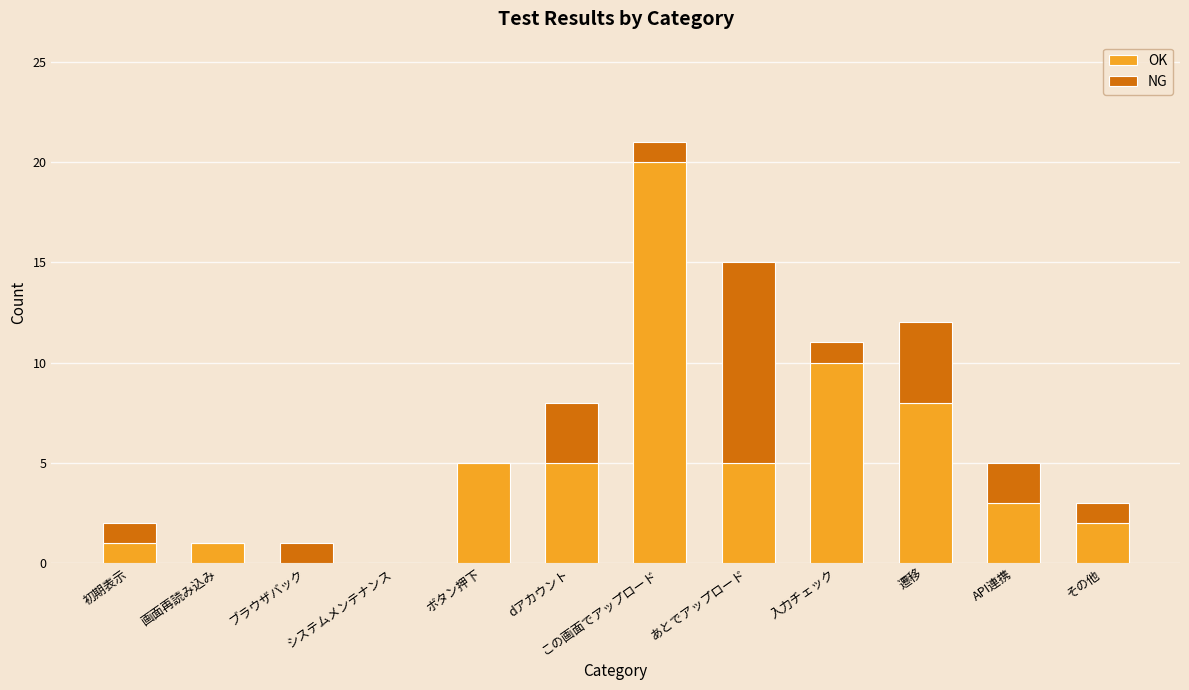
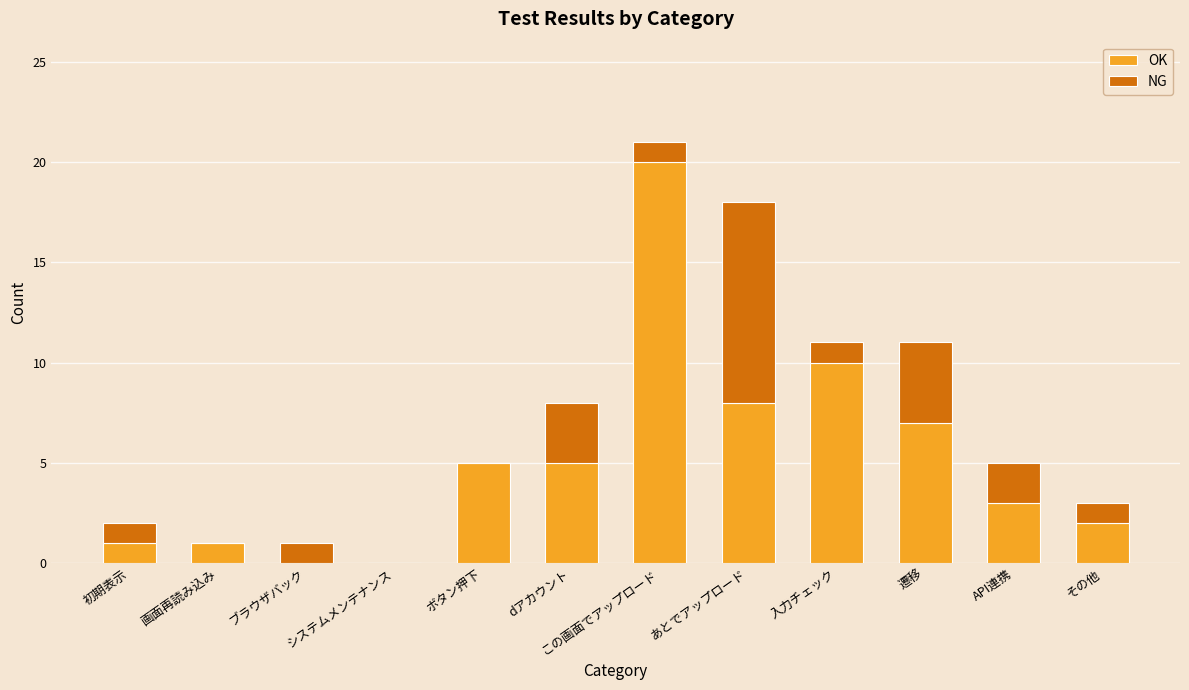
OK, あとでアップロード: 5 -> 8
OK, 遷移: 8 -> 7
